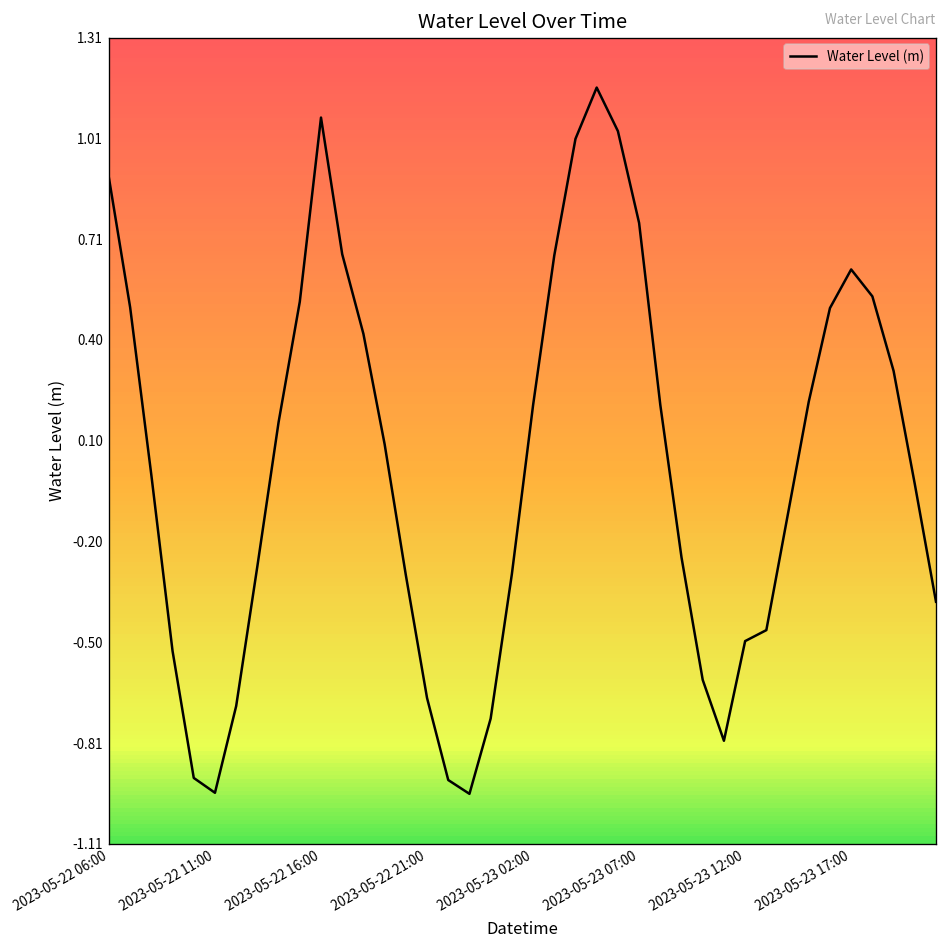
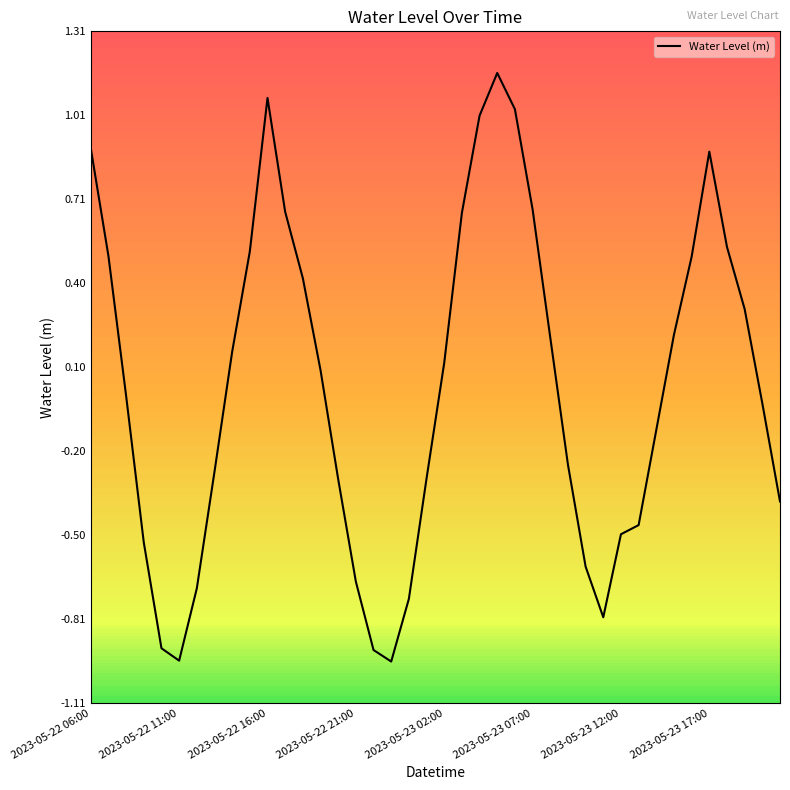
Water Level (m), 2023-05-23 02:00: 0.21 -> 0.12
Water Level (m), 2023-05-23 07:00: 0.75 -> 0.67
Water Level (m), 2023-05-23 17:00: 0.61 -> 0.88
